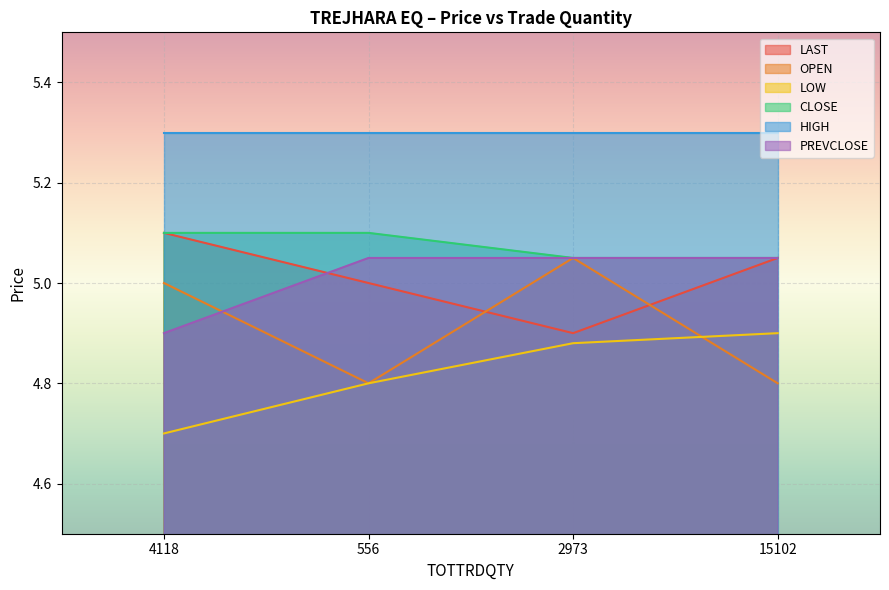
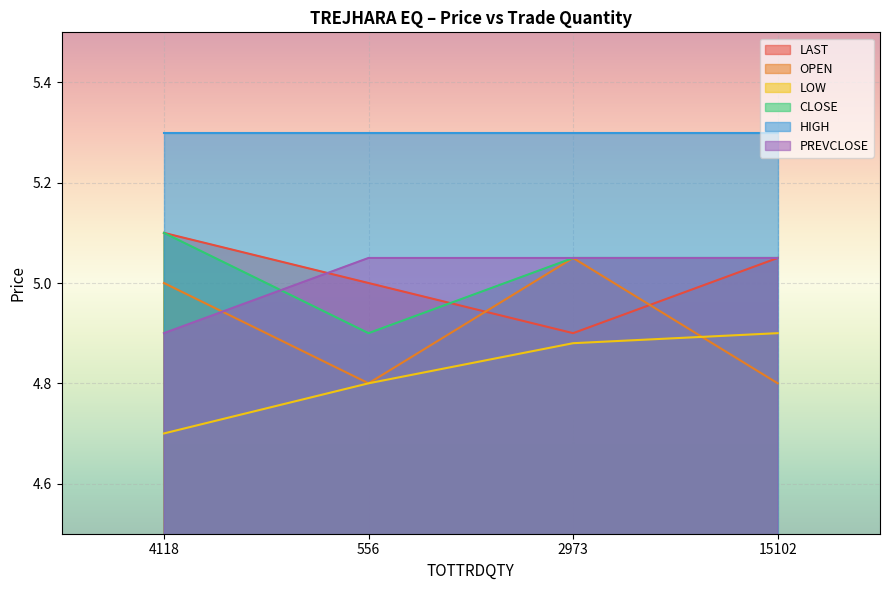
CLOSE, 556: 5.1 -> 4.9
